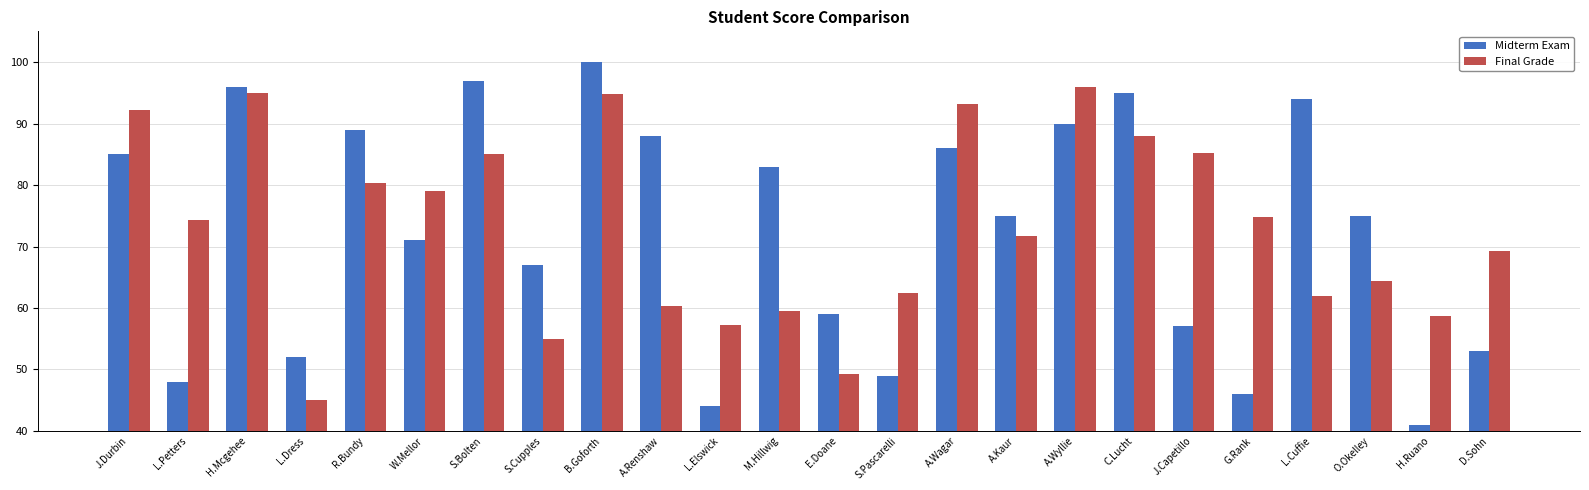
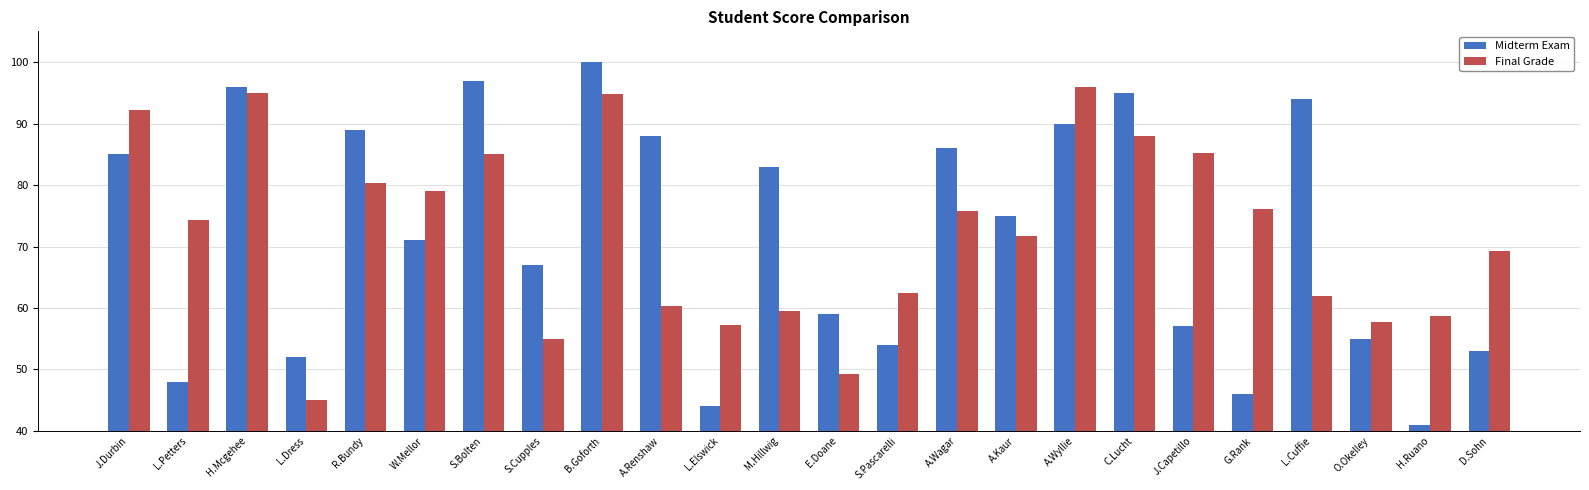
Midterm Exam, S.Pascarelli: 49 -> 54
Final Grade, A.Wagar: 93 -> 76
Final Grade, G.Rank: 75 -> 76
Midterm Exam, O.Okelley: 75 -> 55
Final Grade, O.Okelley: 64 -> 58
